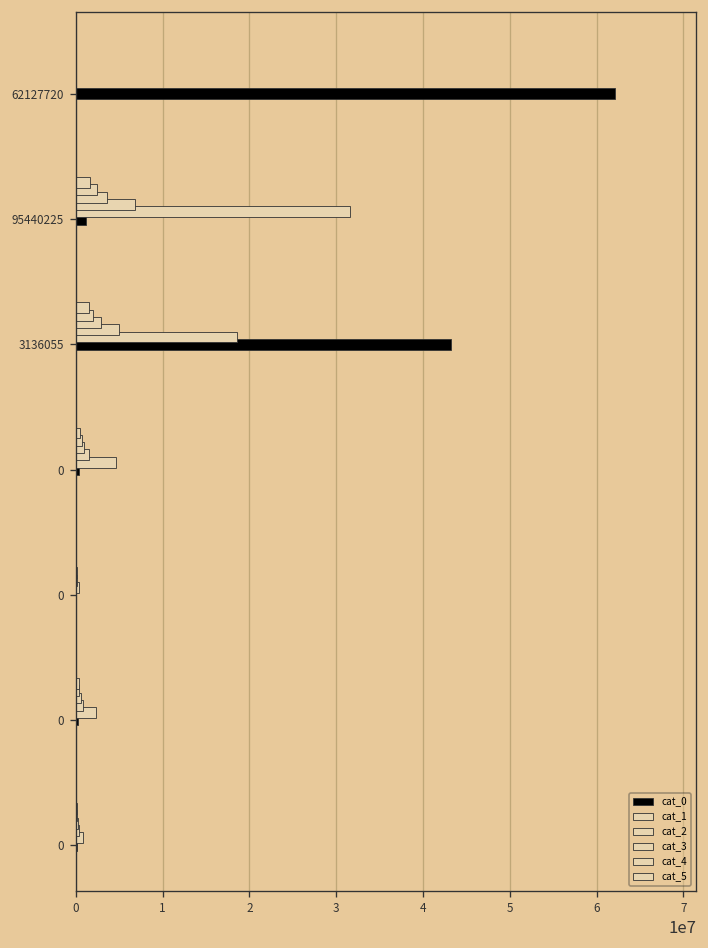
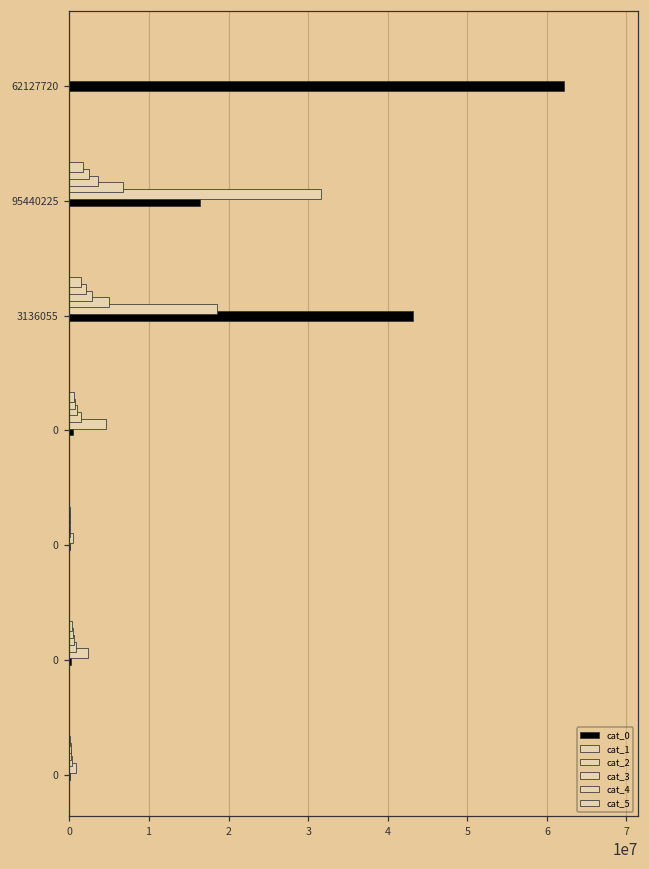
cat_0, 95440225: 1000000 -> 16000000
